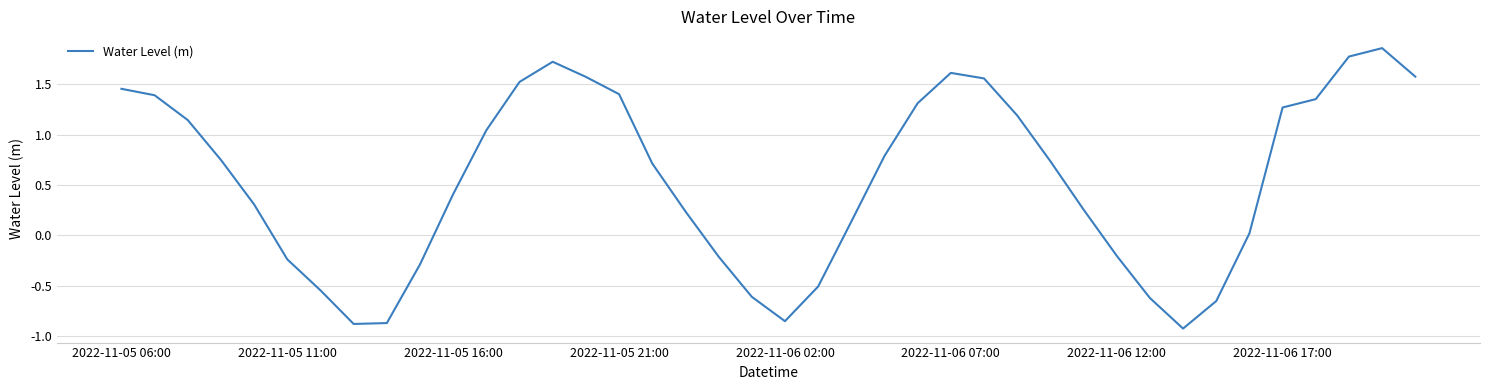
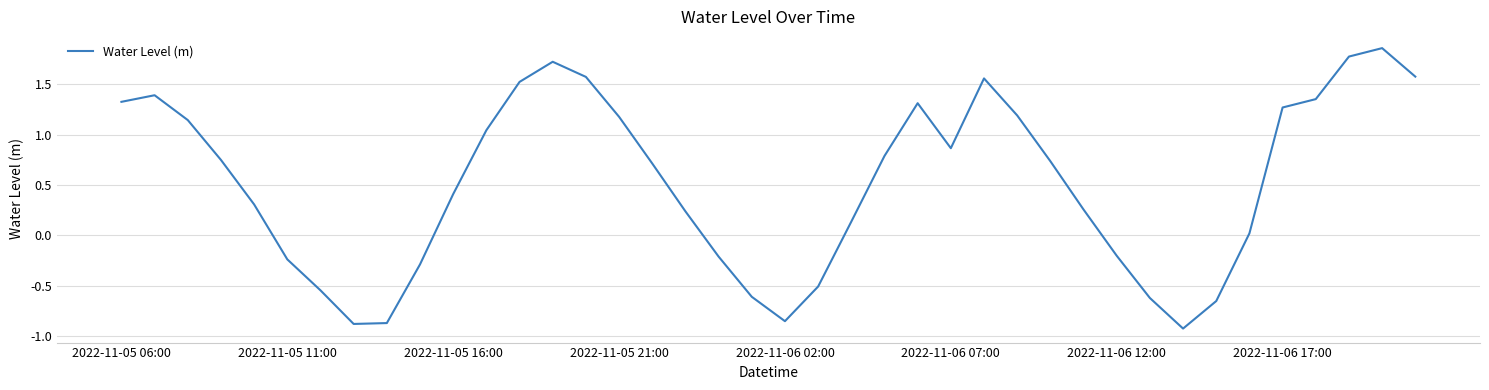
2022-11-05 06:00: 1.45 -> 1.32
2022-11-05 21:00: 1.40 -> 1.18
2022-11-06 07:00: 1.61 -> 0.86
